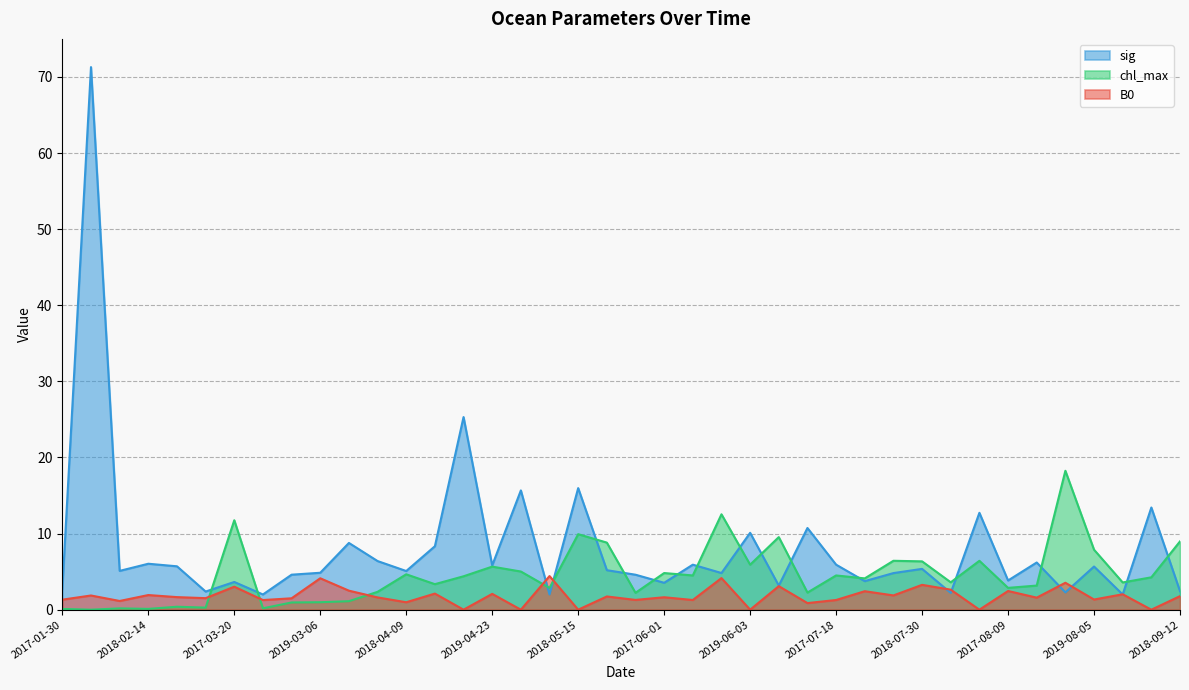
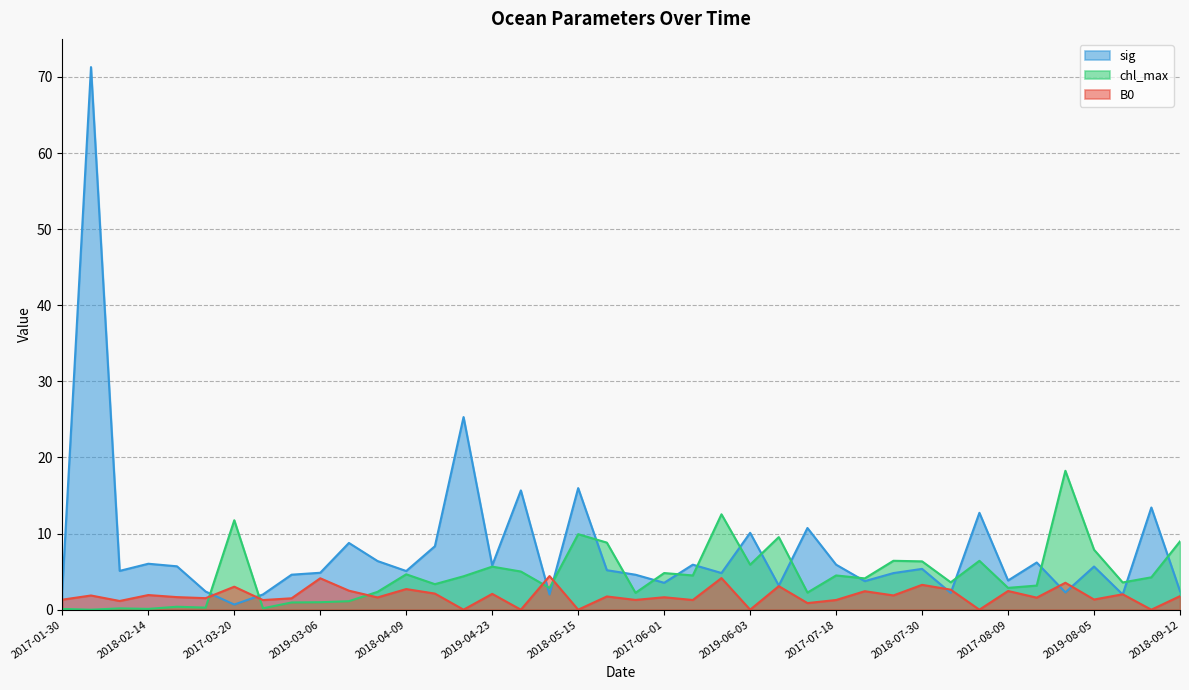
sig, 2017-03-20: 4 -> 1
B0, 2018-04-09: 1 -> 3
